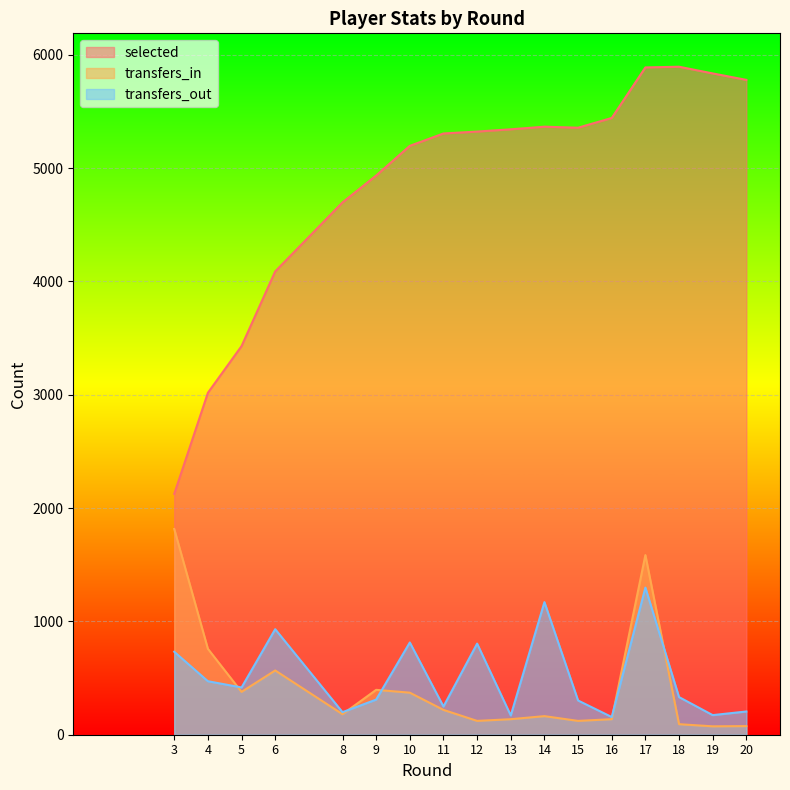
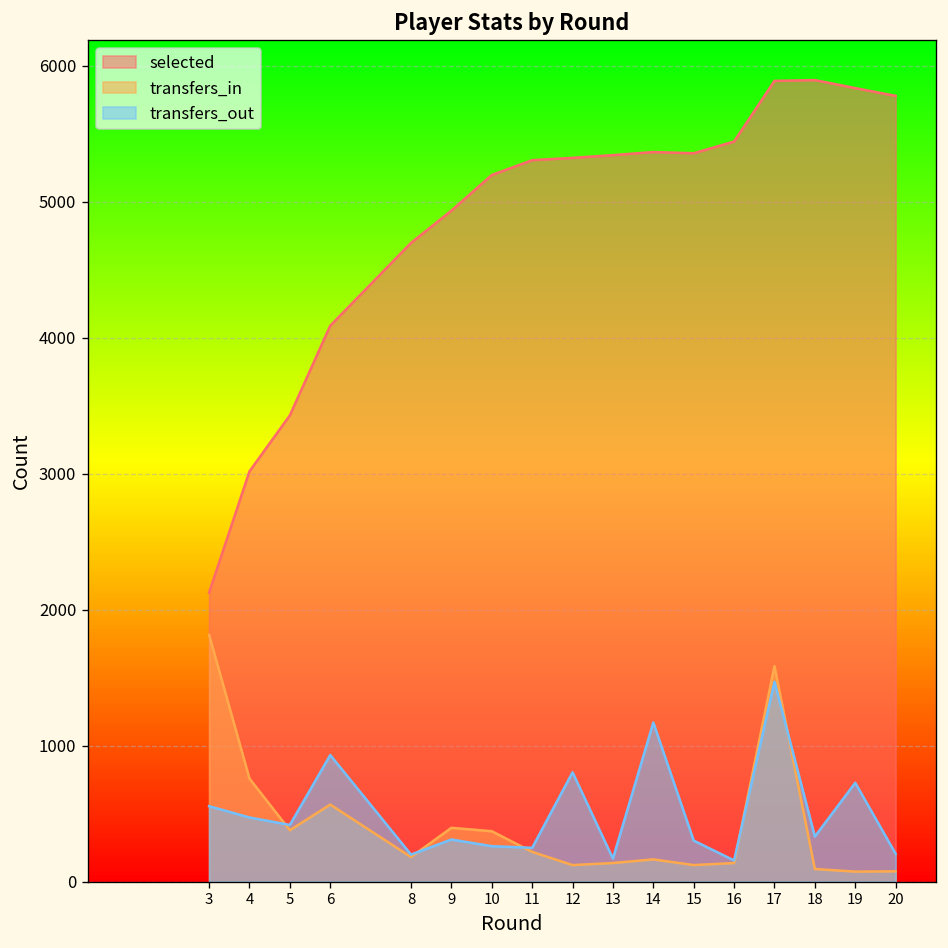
transfers_out, 3: 730 -> 560
transfers_out, 10: 810 -> 260
transfers_out, 17: 1300 -> 1470
transfers_out, 19: 170 -> 730
